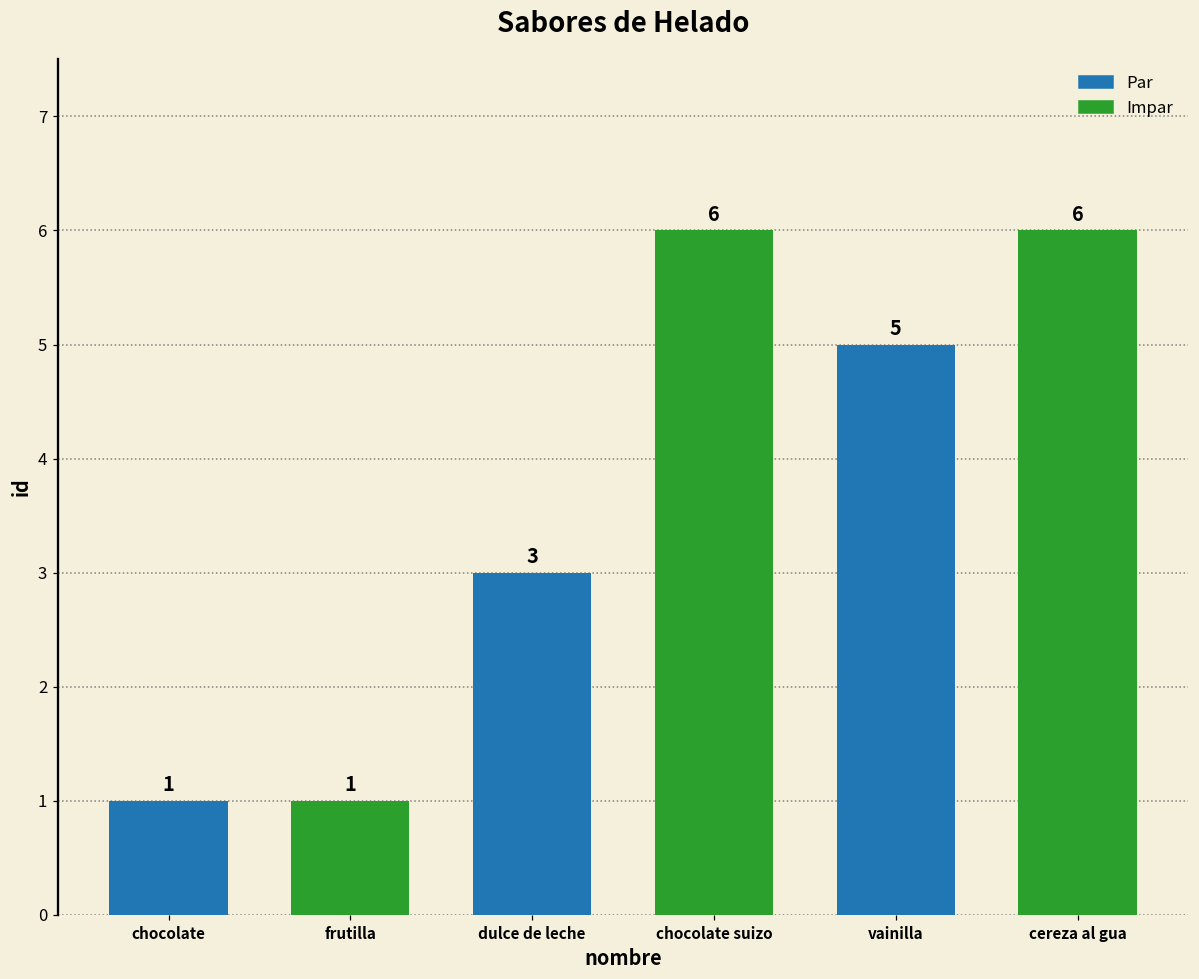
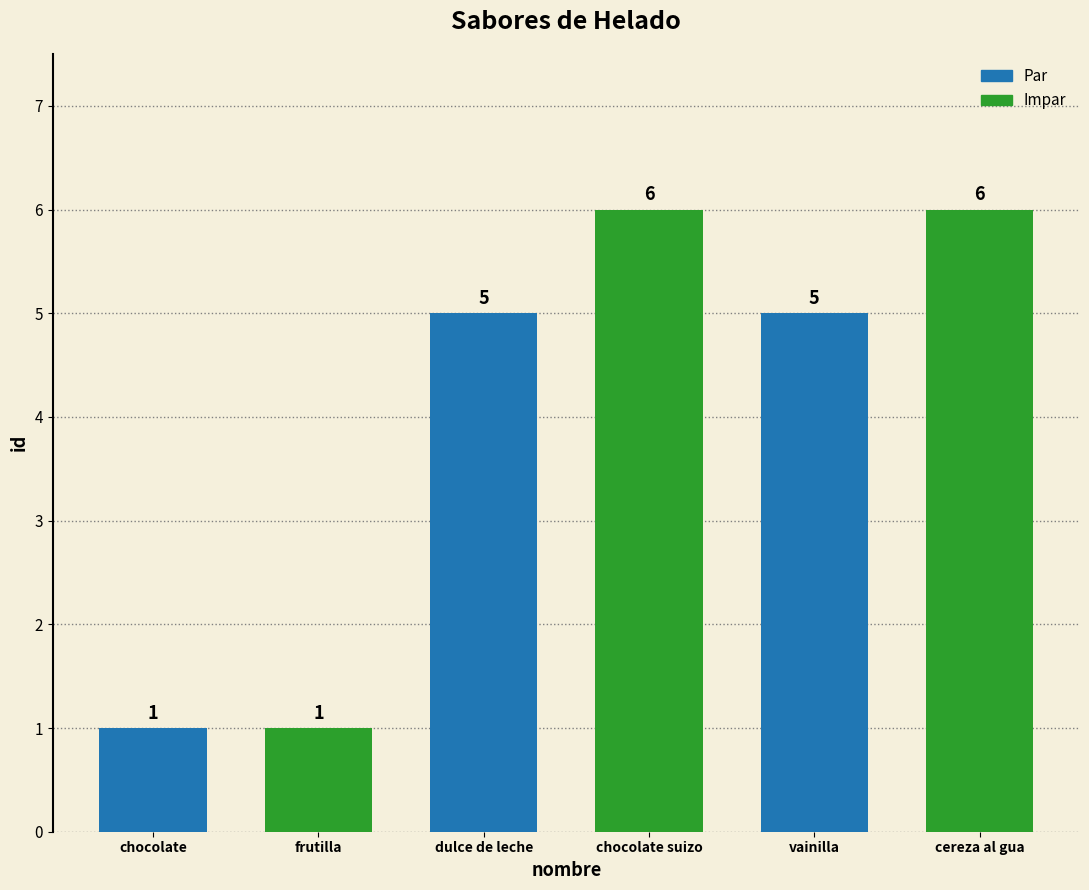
dulce de leche: 3 -> 5
